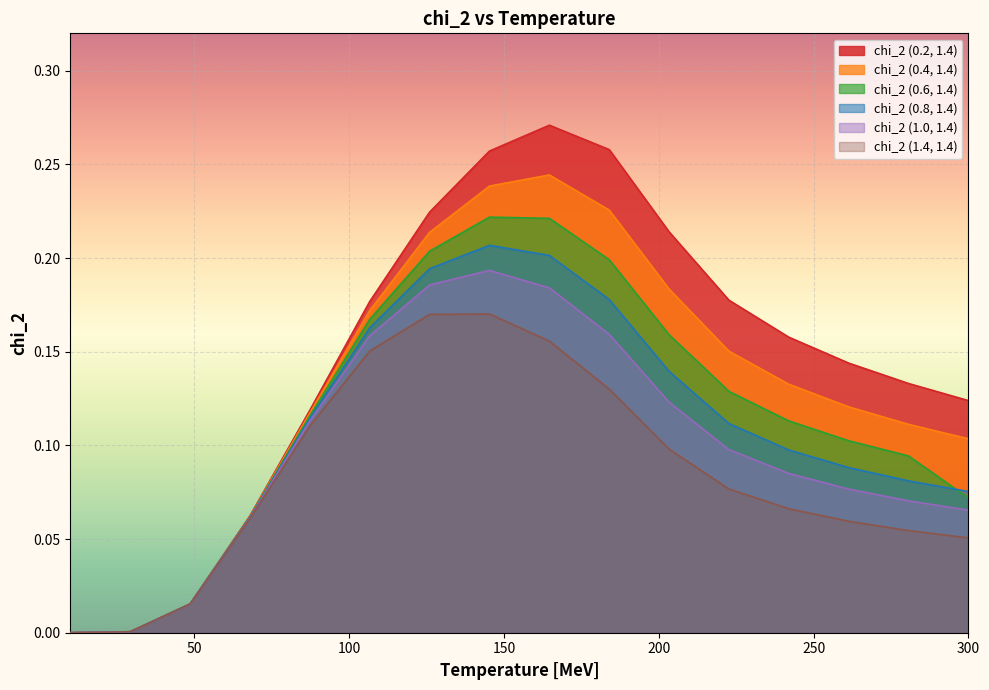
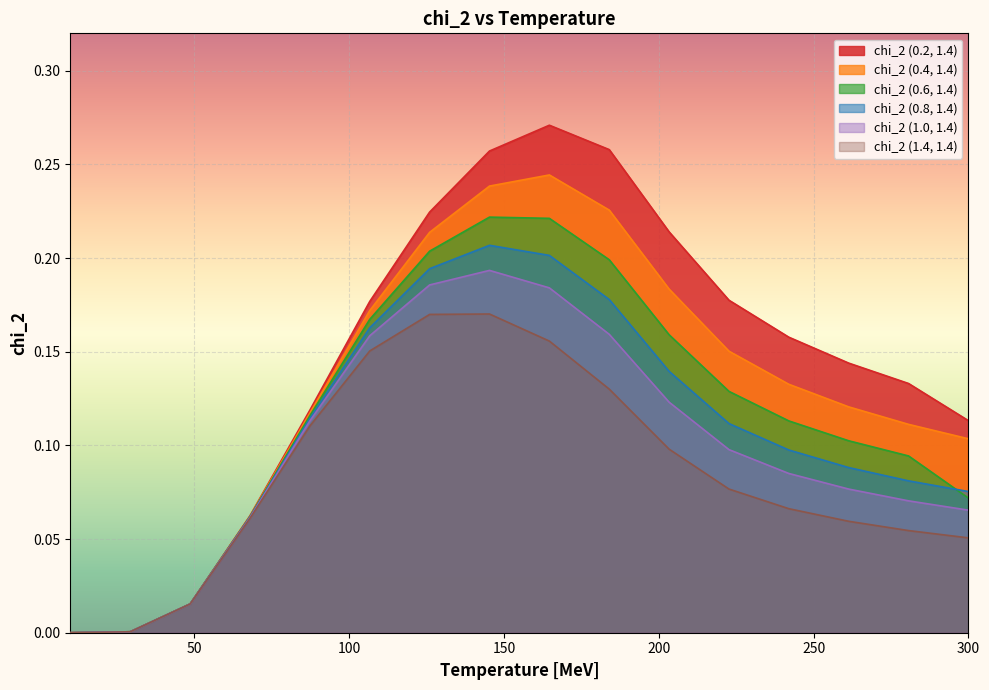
chi_2 (0.2, 1.4), 300: 0.124 -> 0.113
